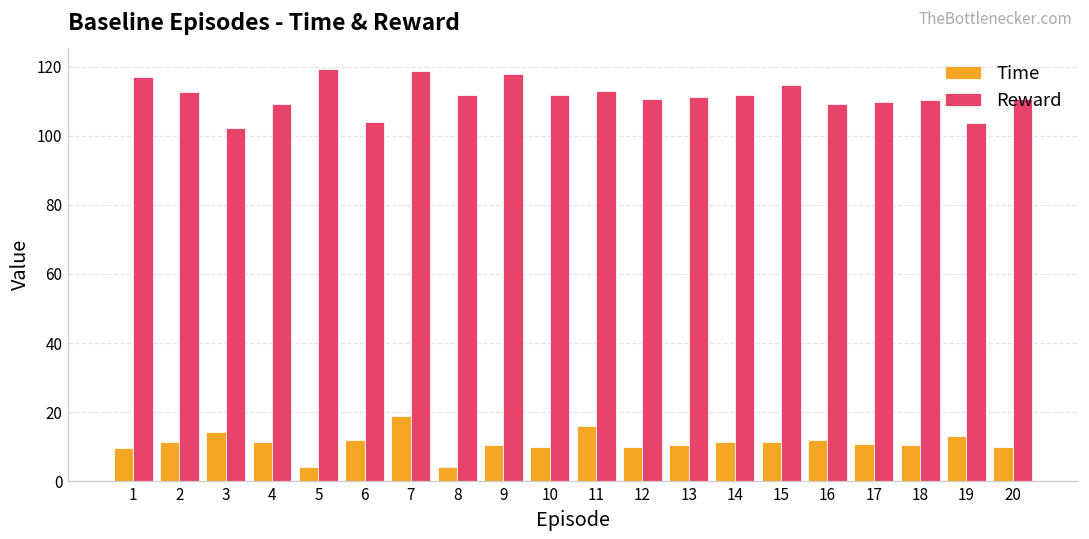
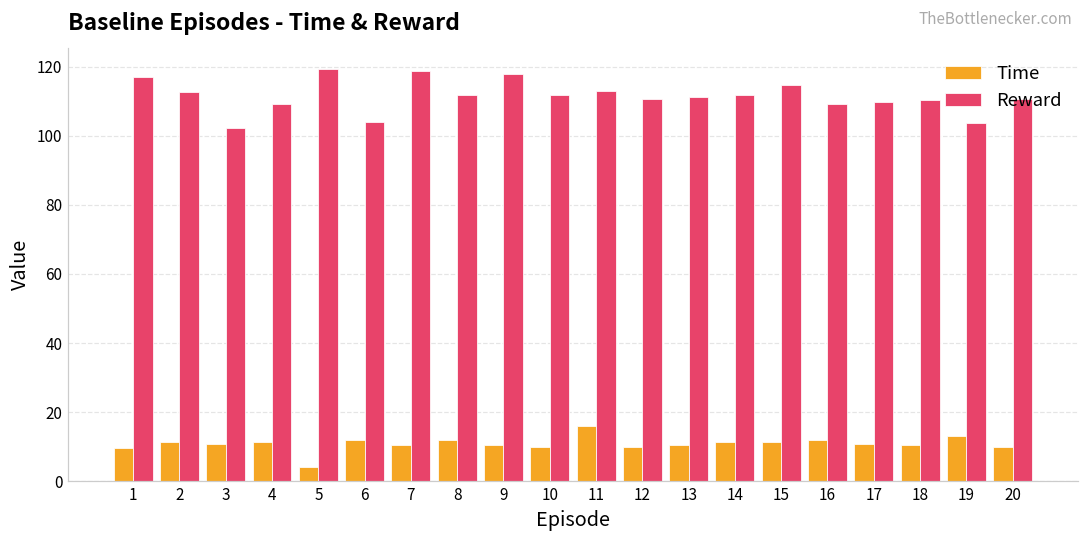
Time, 3: 14 -> 11
Time, 7: 19 -> 10
Time, 8: 4 -> 12
